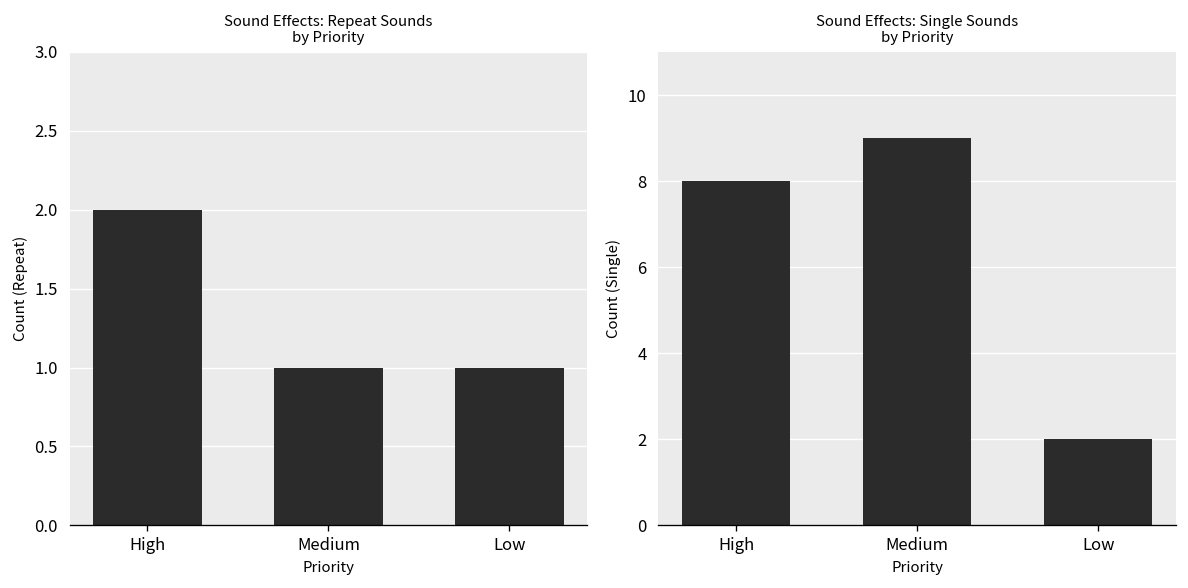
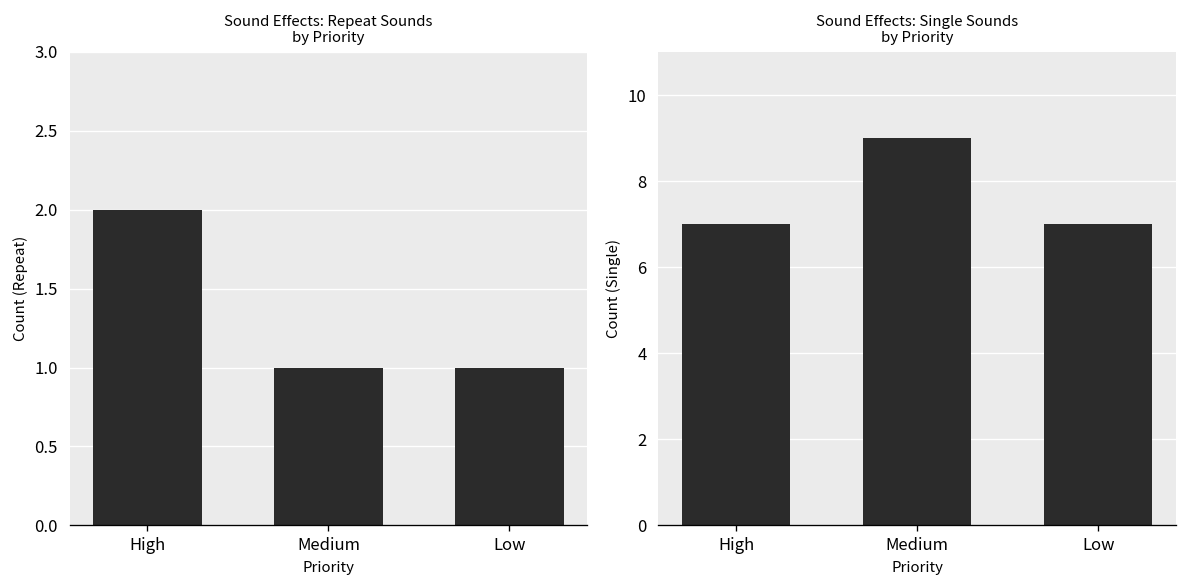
Sound Effects: Single Sounds by Priority, High: 8 -> 7
Sound Effects: Single Sounds by Priority, Low: 2 -> 7
